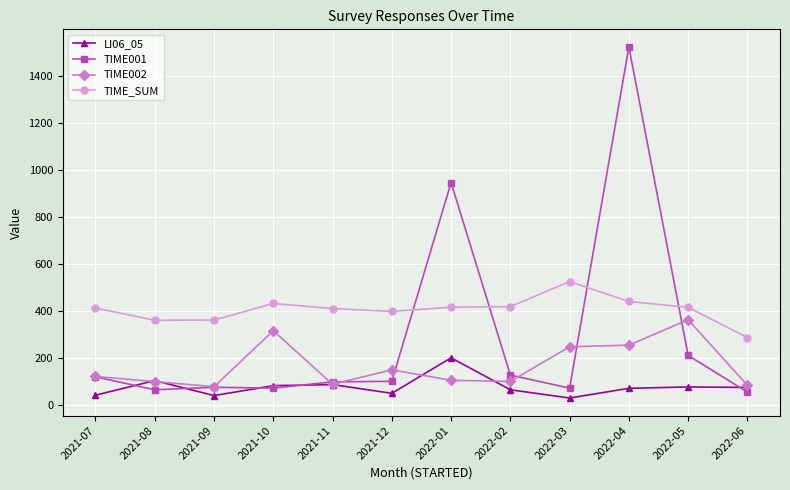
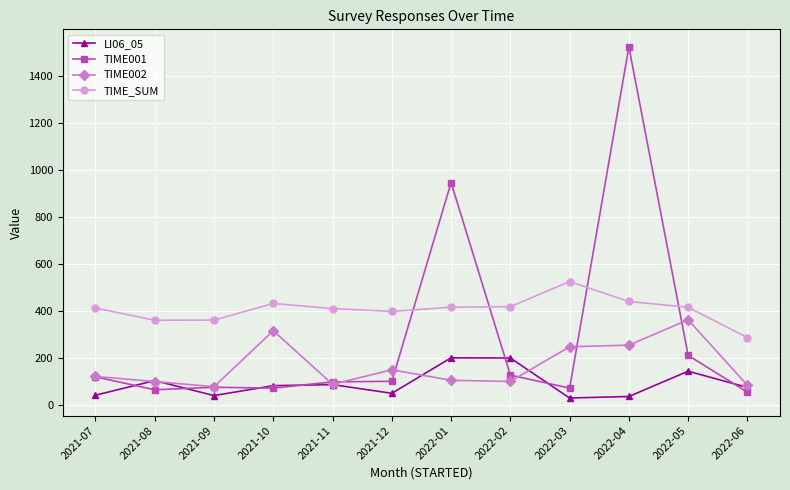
LI06_05, 2022-02: 70 -> 200
LI06_05, 2022-04: 70 -> 40
LI06_05, 2022-05: 80 -> 140
